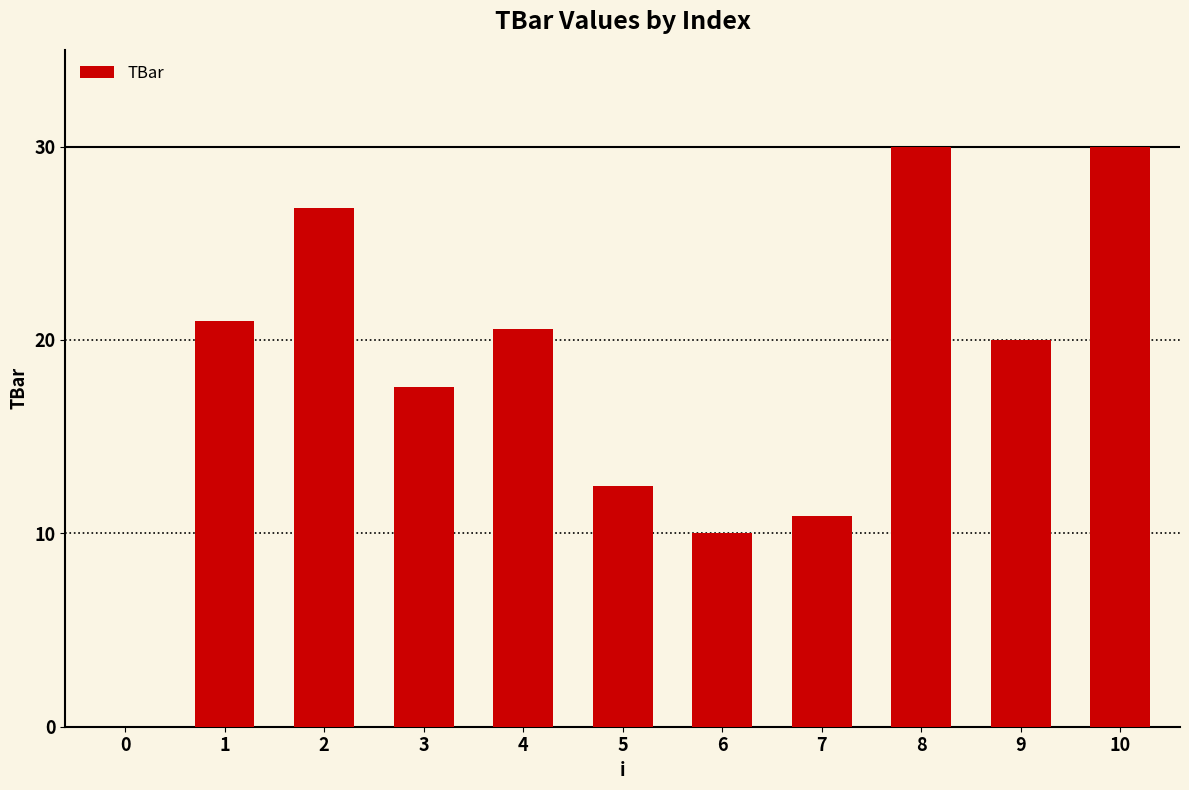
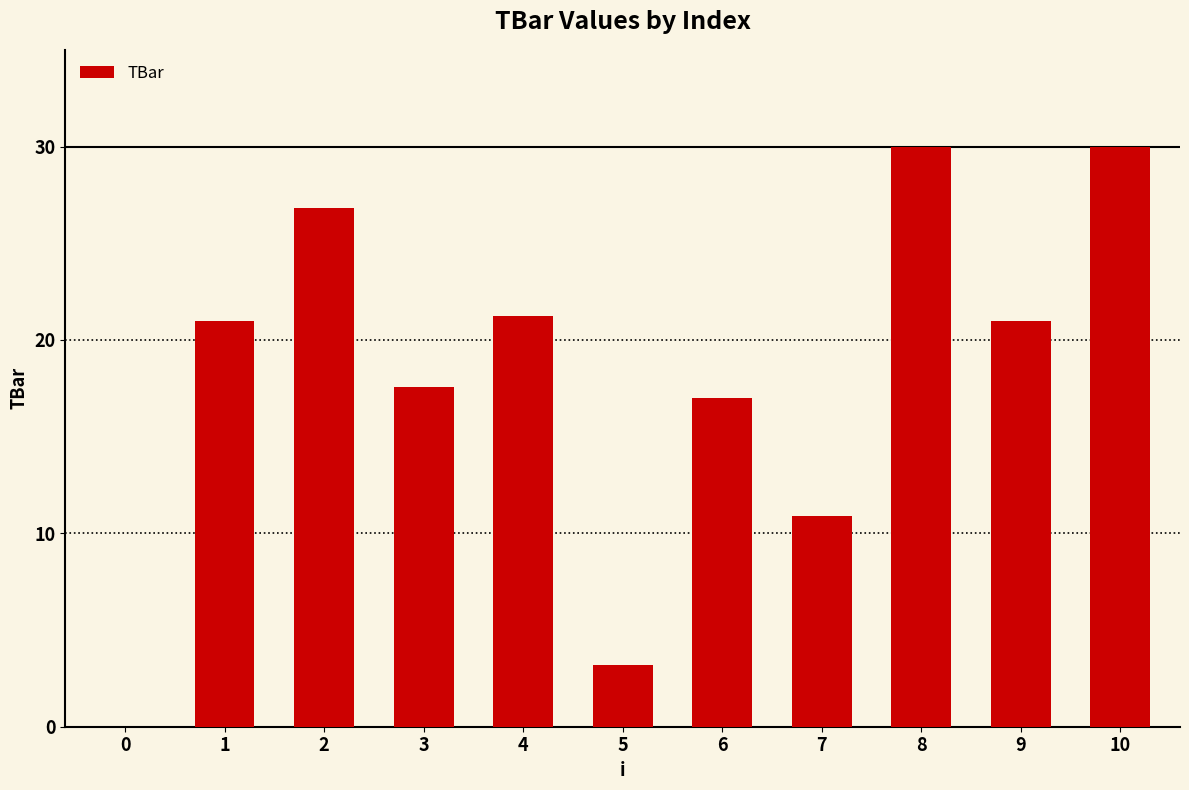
4: 20.6 -> 21.2
5: 12.5 -> 3.2
6: 10 -> 17
9: 20 -> 21
